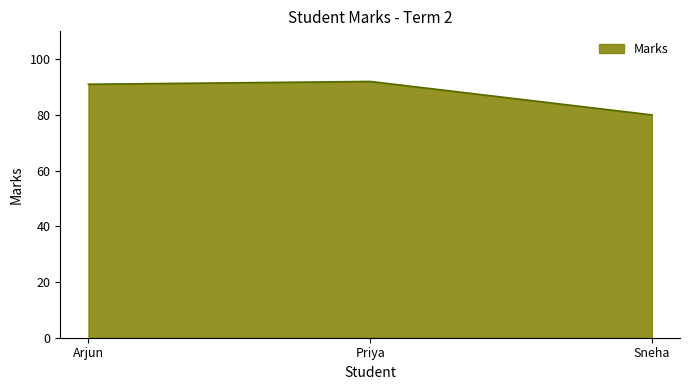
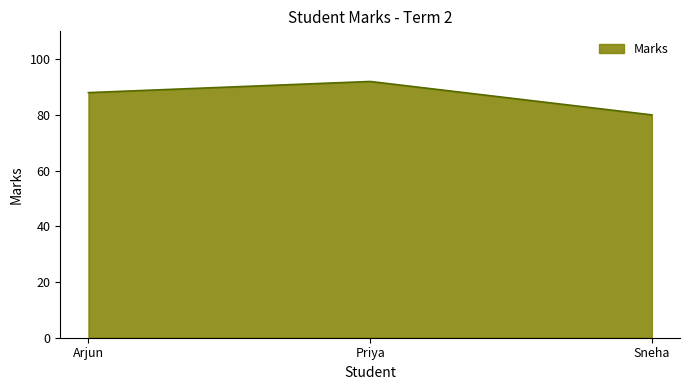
Arjun: 91 -> 88
